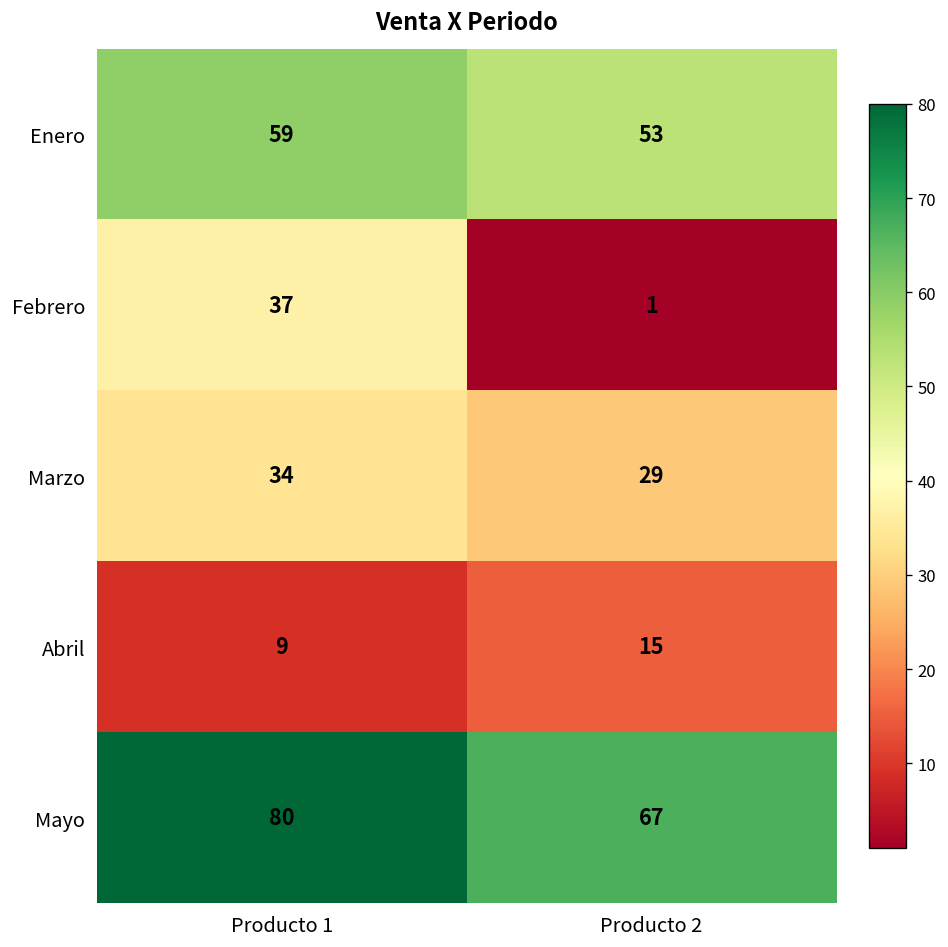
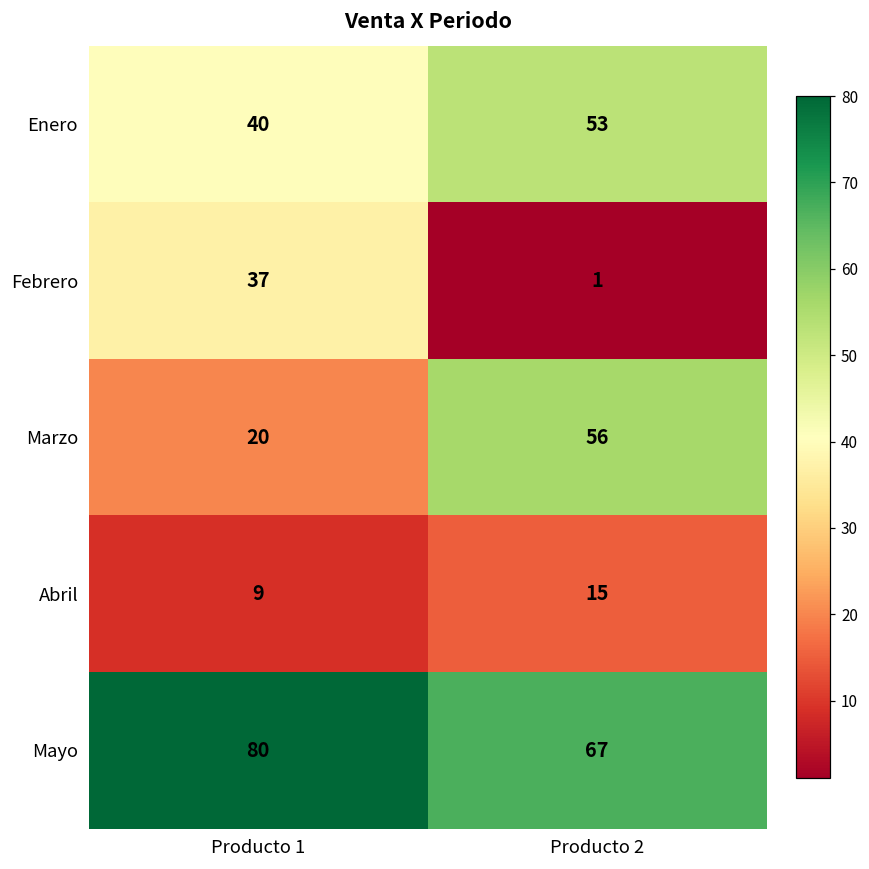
Enero, Producto 1: 59 -> 40
Marzo, Producto 1: 34 -> 20
Marzo, Producto 2: 29 -> 56
